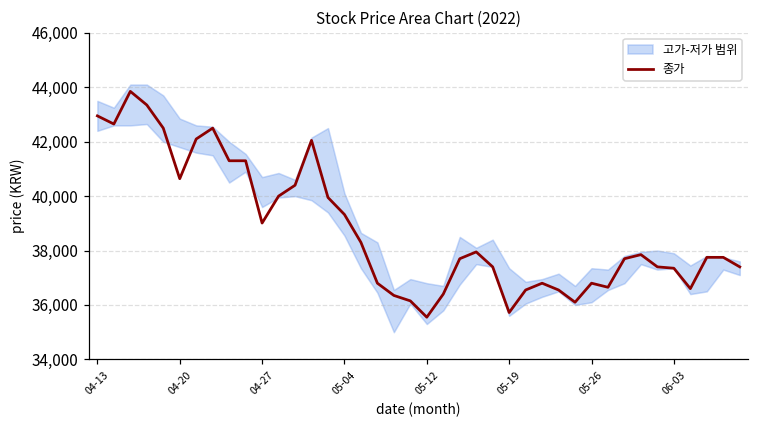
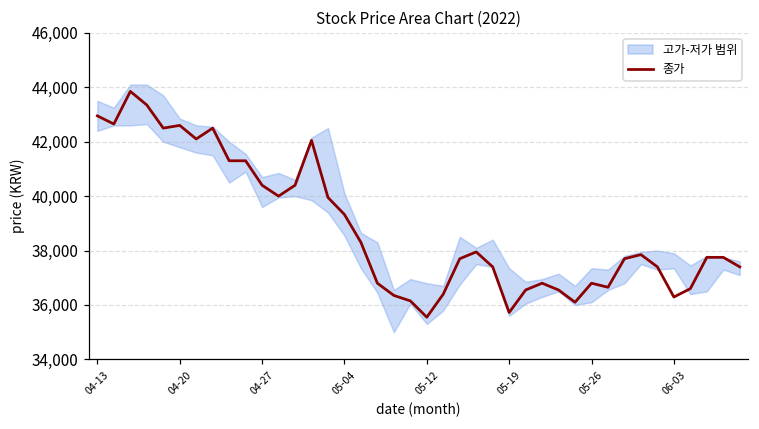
종가, 04-20: 40,600 -> 42,600
종가, 04-27: 39,000 -> 40,400
종가, 06-03: 37,400 -> 36,300
